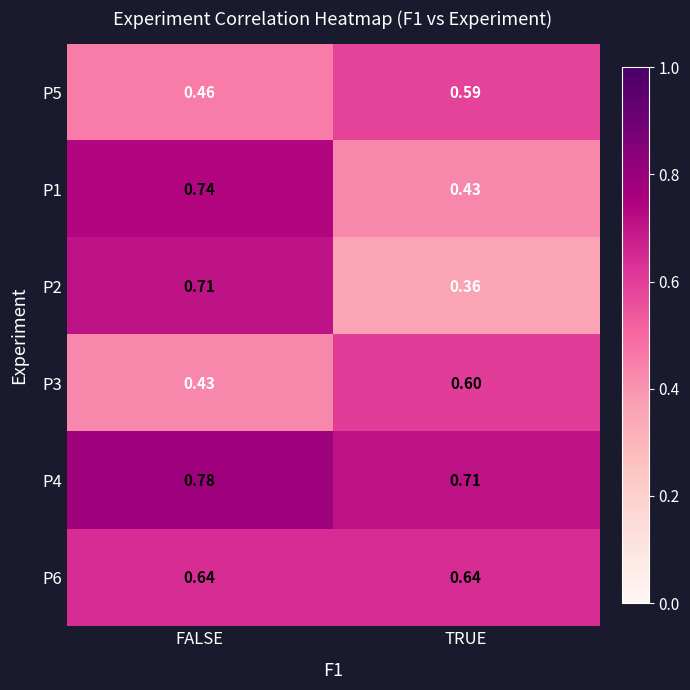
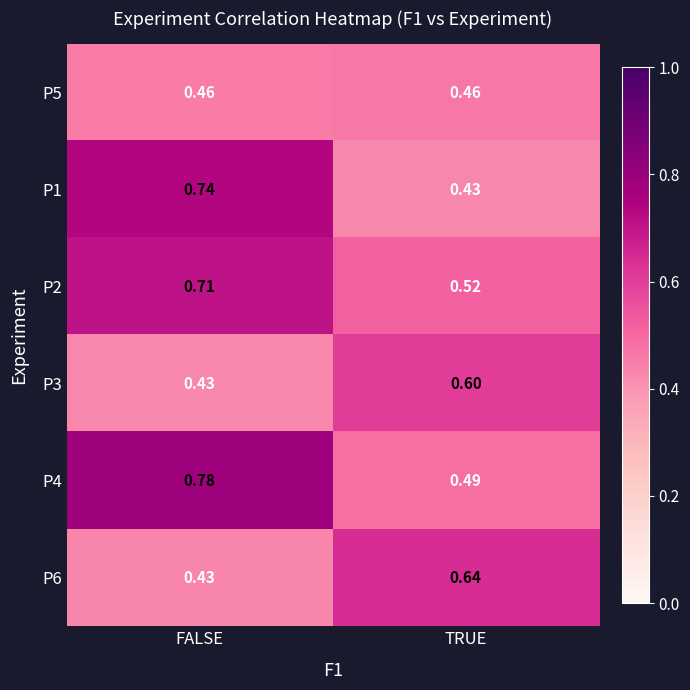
P5, TRUE: 0.59 -> 0.46
P2, TRUE: 0.36 -> 0.52
P4, TRUE: 0.71 -> 0.49
P6, FALSE: 0.64 -> 0.43
